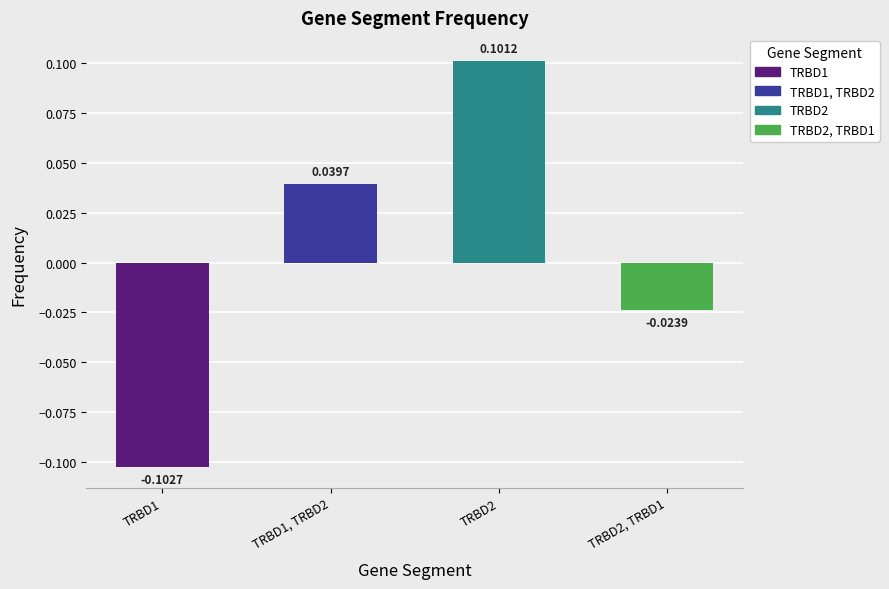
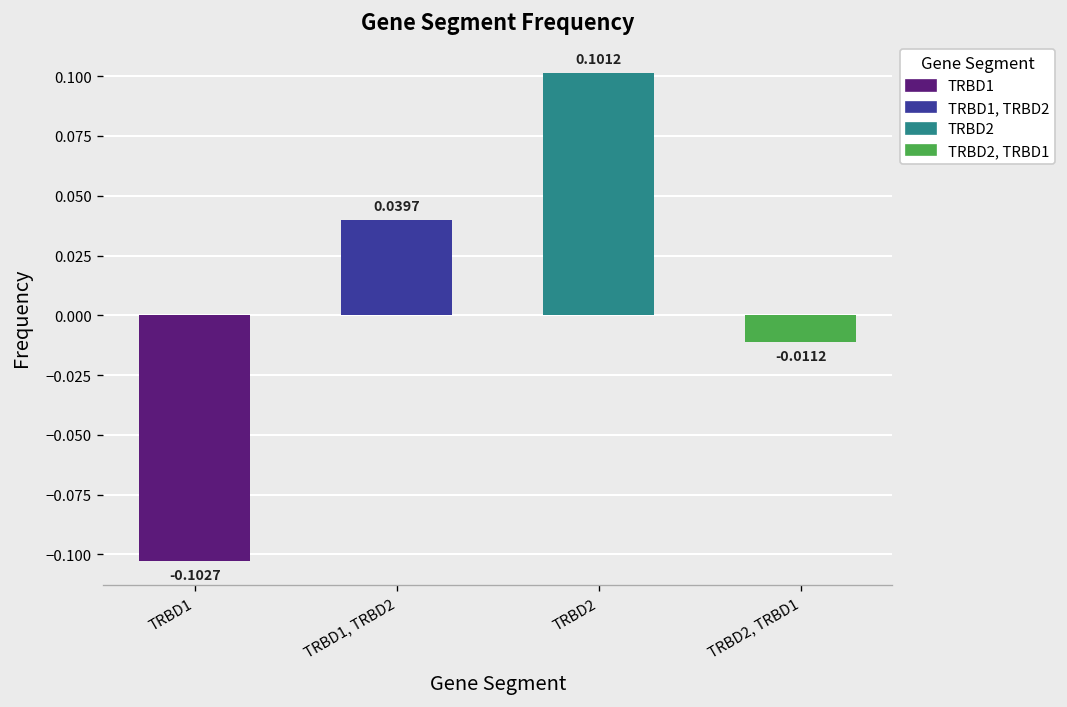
TRBD2, TRBD1: -0.0239 -> -0.0112
